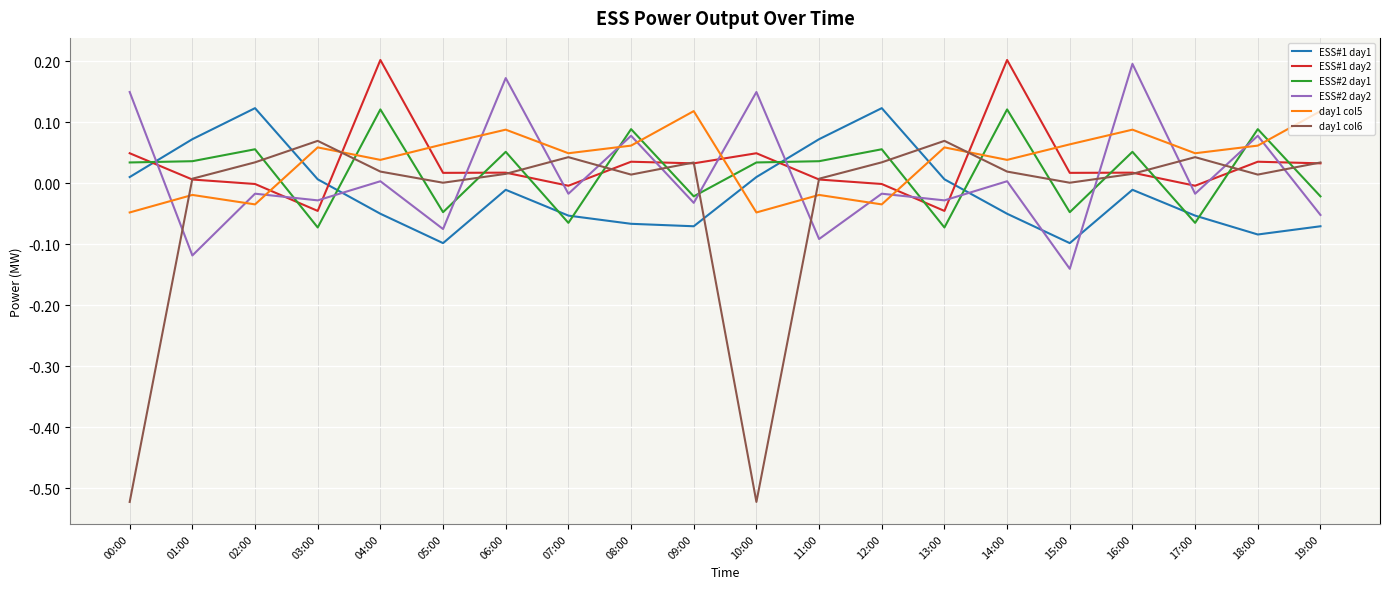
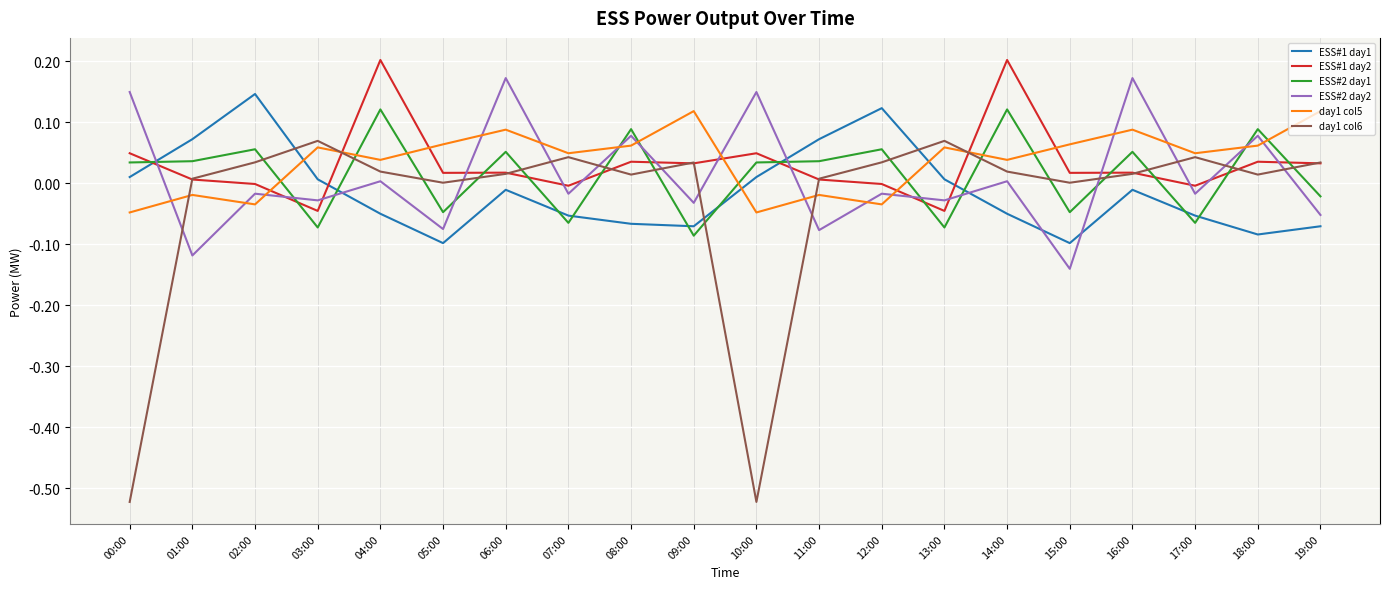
ESS#1 day1, 02:00: 0.12 -> 0.15
ESS#2 day1, 09:00: -0.02 -> -0.09
ESS#2 day2, 11:00: -0.09 -> -0.08
ESS#2 day2, 16:00: 0.20 -> 0.17
